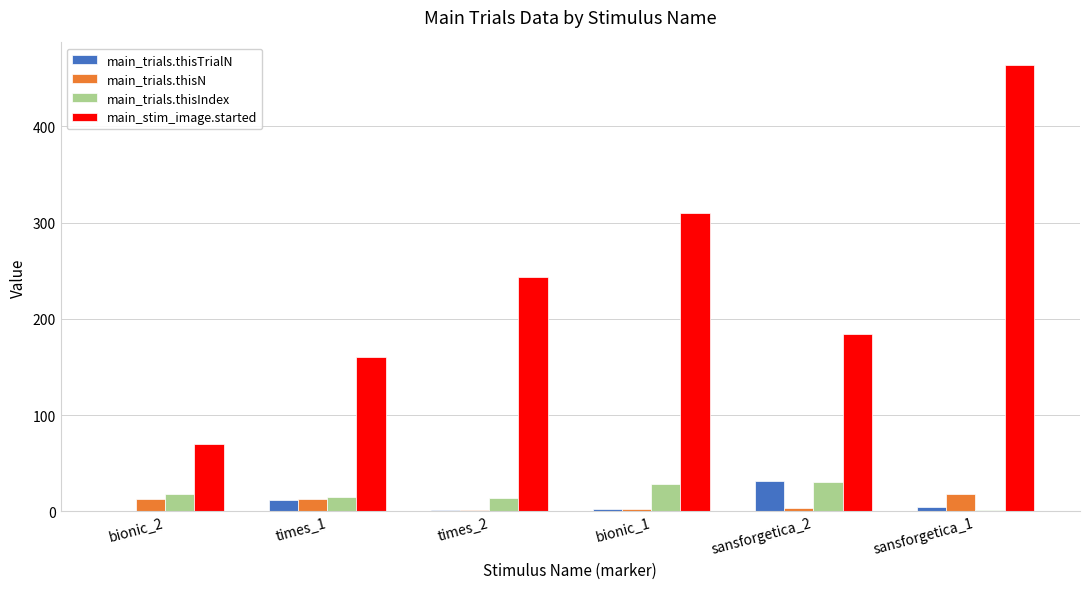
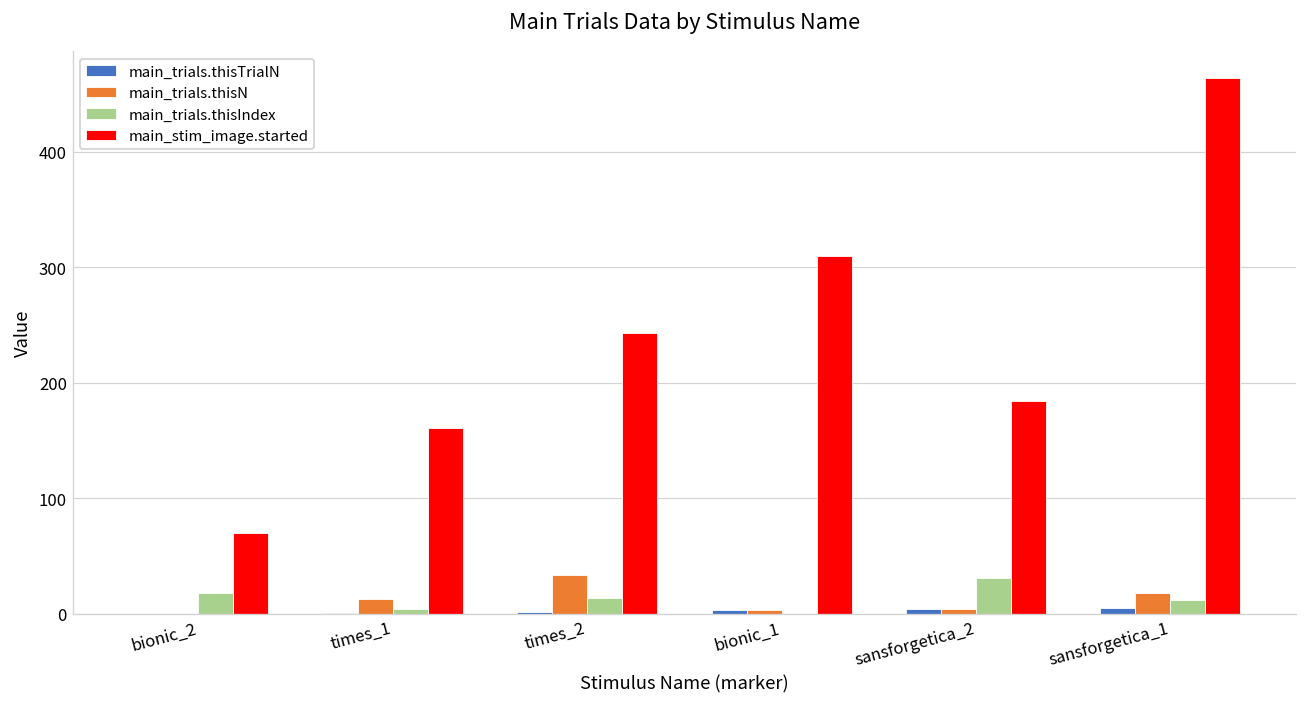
main_trials.thisN, bionic_2: 10 -> 0
main_trials.thisTrialN, times_1: 10 -> 0
main_trials.thisIndex, times_1: 20 -> 0
main_trials.thisN, times_2: 0 -> 30
main_trials.thisIndex, bionic_1: 30 -> 0
main_trials.thisTrialN, sansforgetica_2: 30 -> 0
main_trials.thisIndex, sansforgetica_1: 0 -> 10
